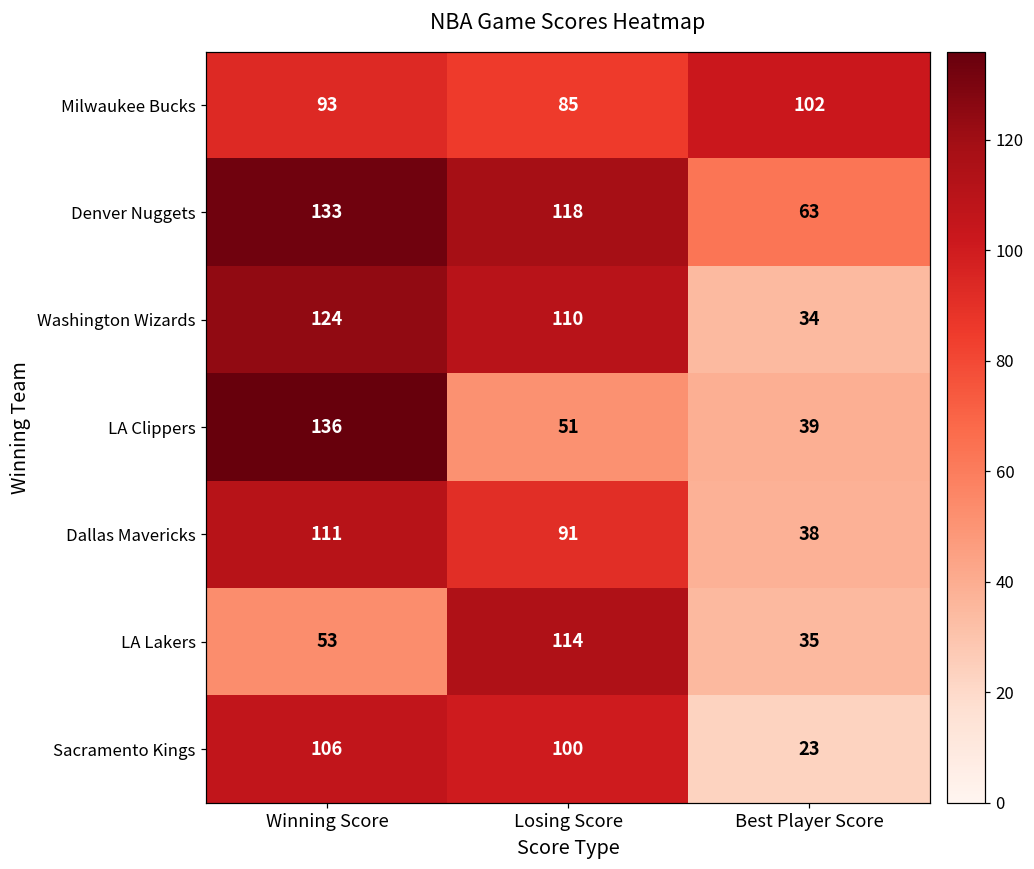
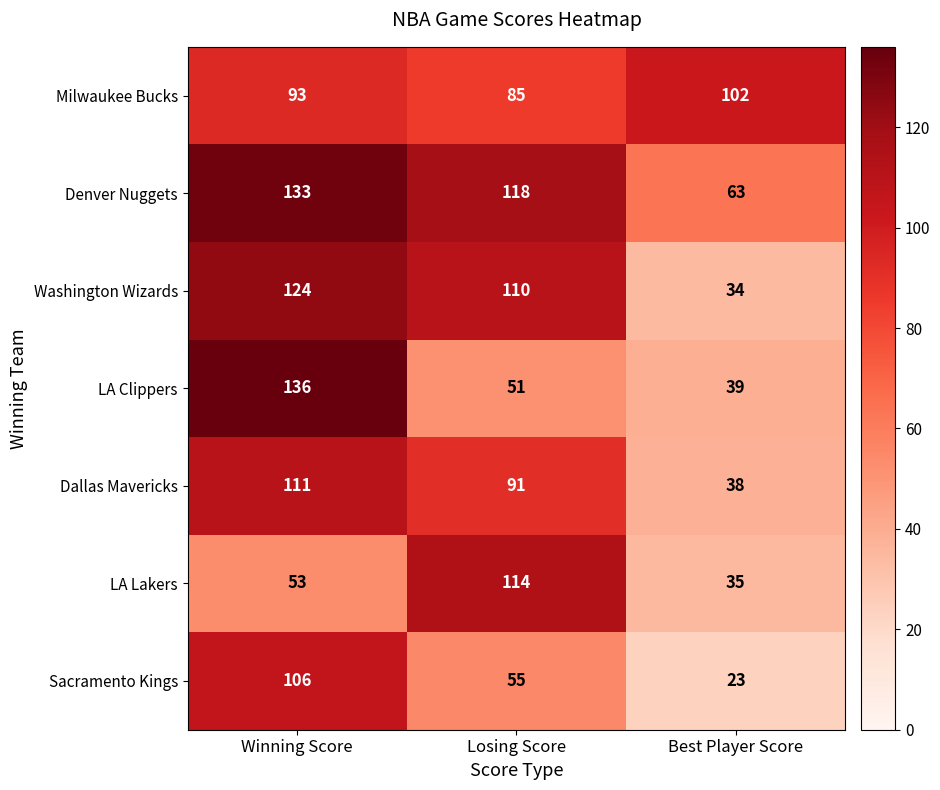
Sacramento Kings, Losing Score: 100 -> 55
